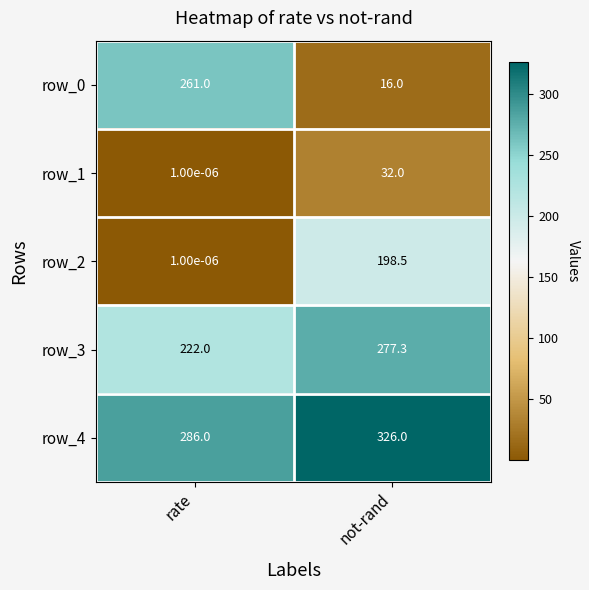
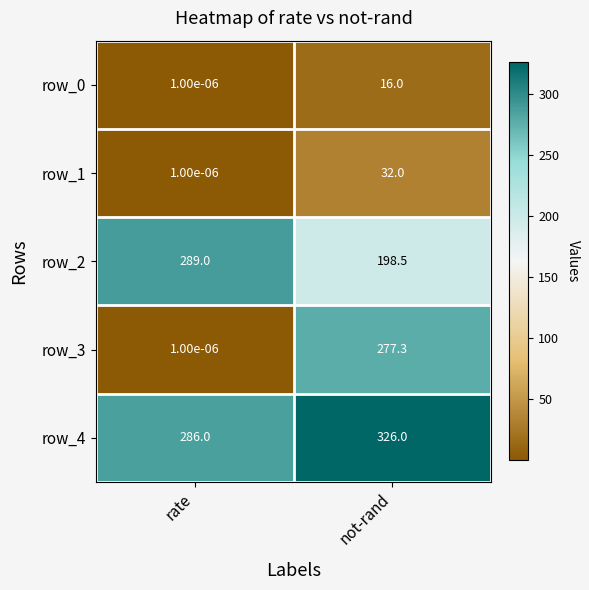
row_0, rate: 261.0 -> 1.00e-06
row_2, rate: 1.00e-06 -> 289.0
row_3, rate: 222.0 -> 1.00e-06
